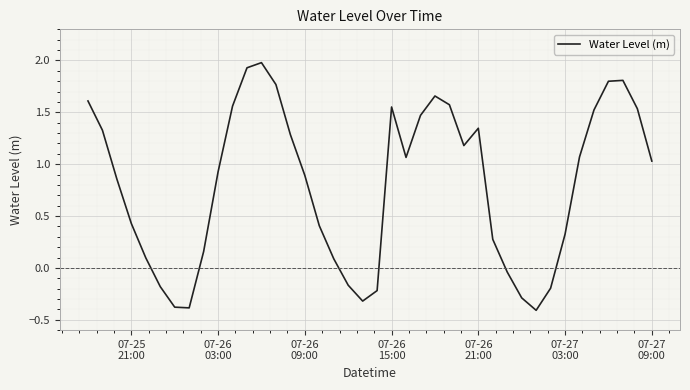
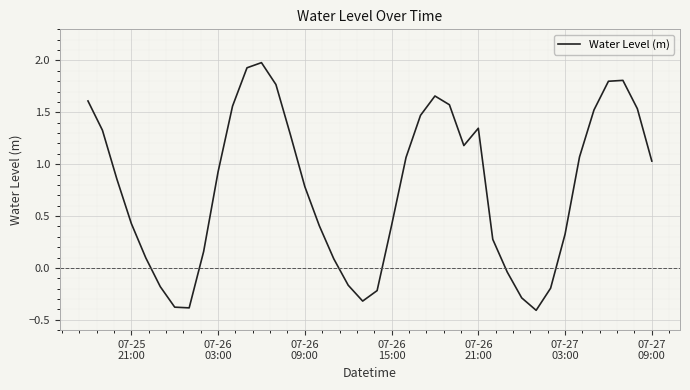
07-26 09:00: 0.89 -> 0.78
07-26 15:00: 1.55 -> 0.41
